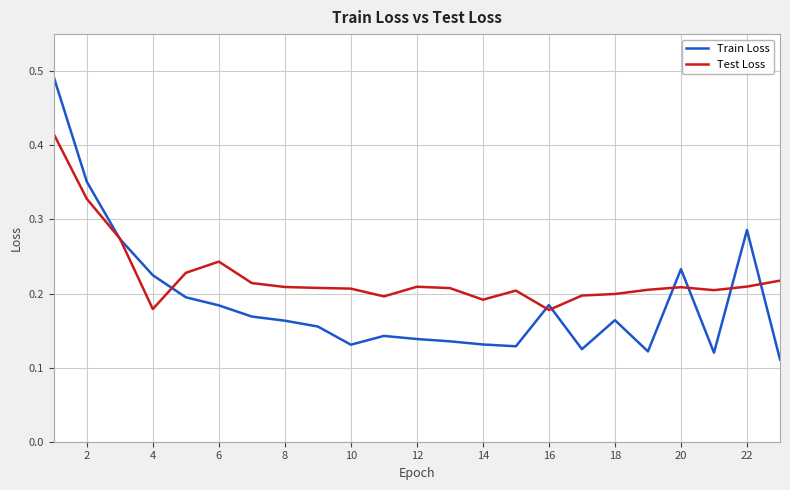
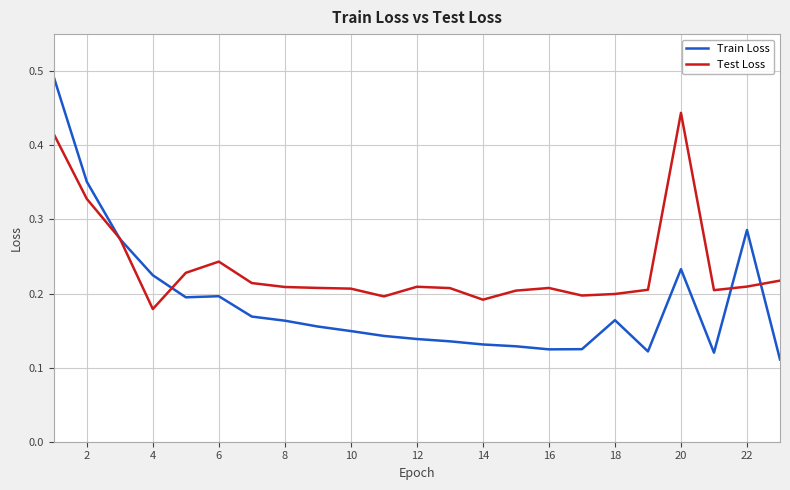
Train Loss, 6: 0.18 -> 0.20
Train Loss, 10: 0.13 -> 0.15
Train Loss, 16: 0.18 -> 0.12
Test Loss, 16: 0.18 -> 0.21
Test Loss, 20: 0.21 -> 0.44
